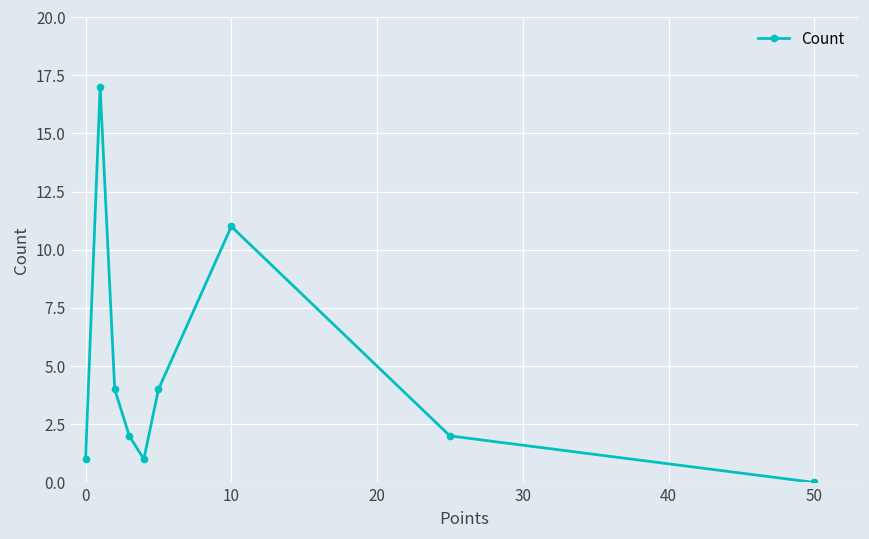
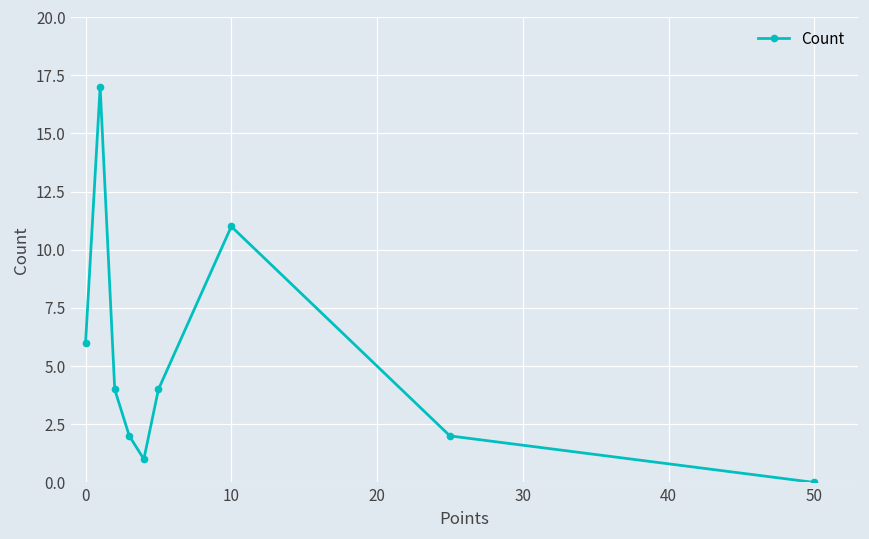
0: 1 -> 6
